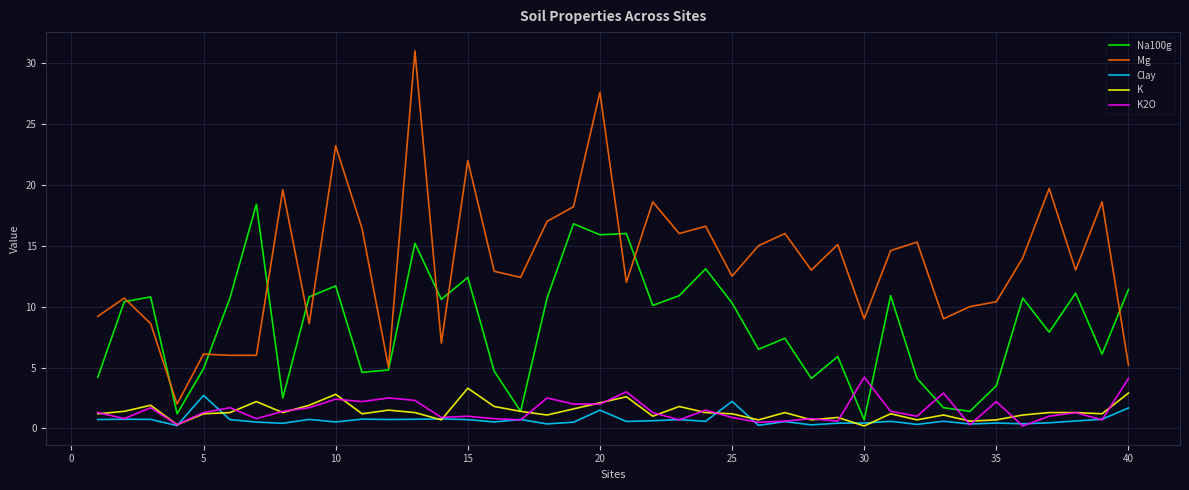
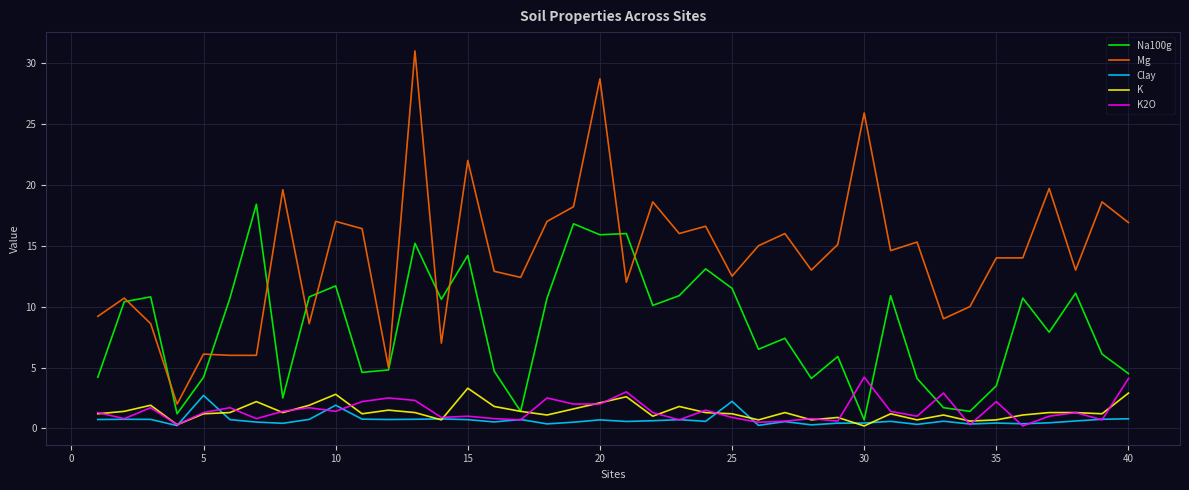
Na100g, 5: 4.9 -> 4.2
Mg, 10: 23.2 -> 17.0
Clay, 10: 0.5 -> 1.9
K2O, 10: 2.4 -> 1.4
Na100g, 15: 12.4 -> 14.2
Mg, 20: 27.6 -> 28.7
Clay, 20: 1.5 -> 0.7
Na100g, 25: 10.3 -> 11.5
Mg, 30: 9.0 -> 25.9
Mg, 35: 10.4 -> 14.0
Na100g, 40: 11.4 -> 4.5
Mg, 40: 5.2 -> 16.9
Clay, 40: 1.7 -> 0.8
